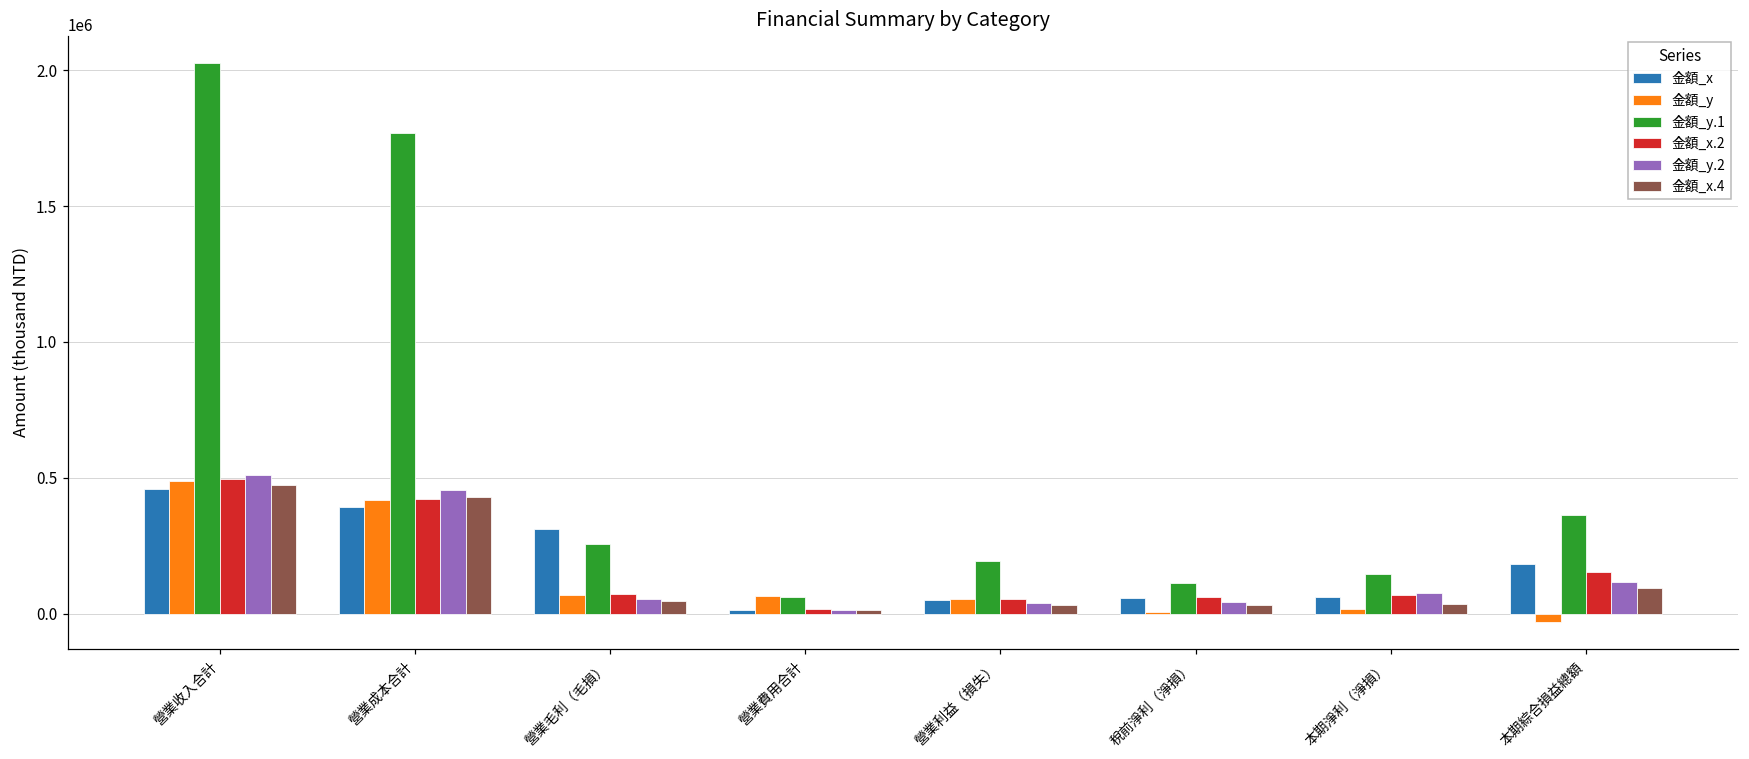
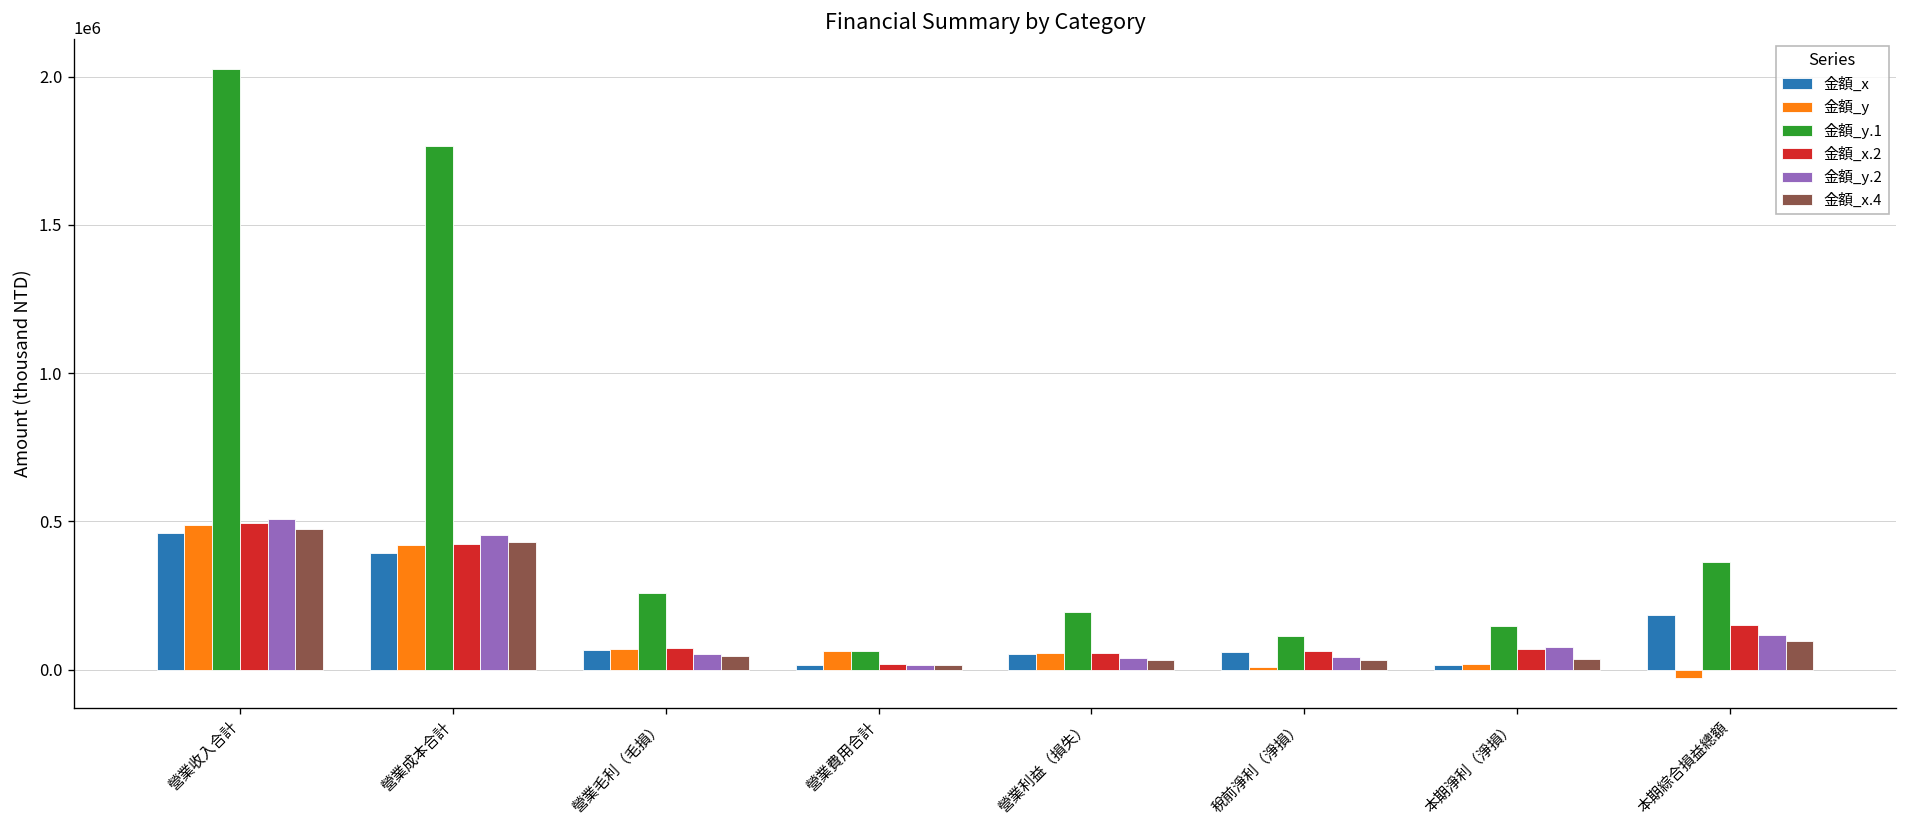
金額_x, 營業毛利（毛損）: 310000 -> 70000
金額_x, 本期淨利（淨損）: 60000 -> 20000
